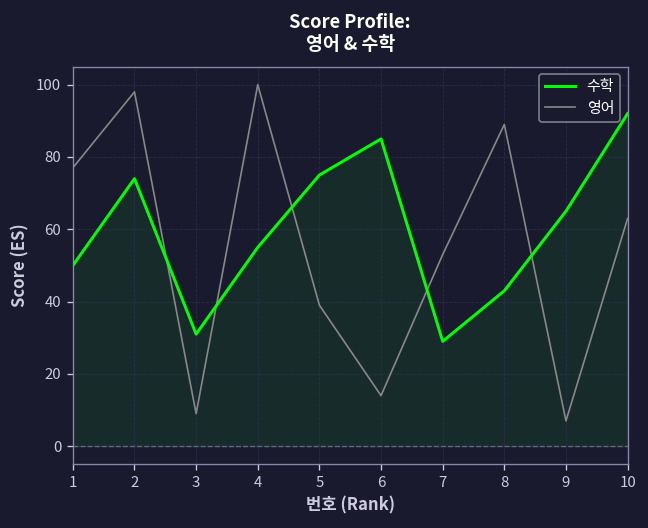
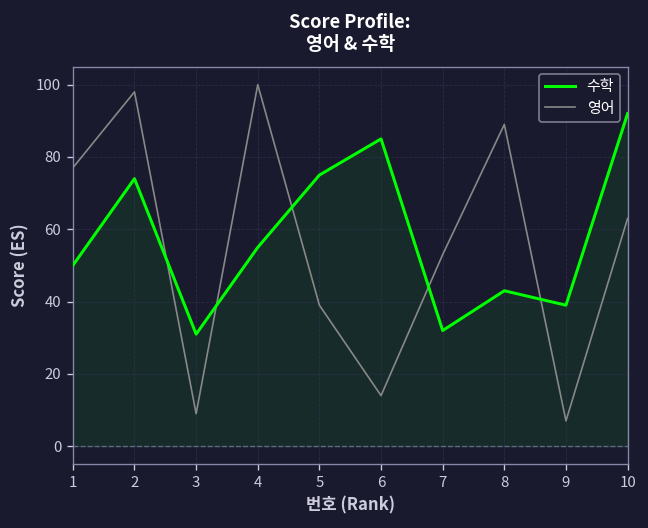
수학, 7: 29 -> 32
수학, 9: 65 -> 39
